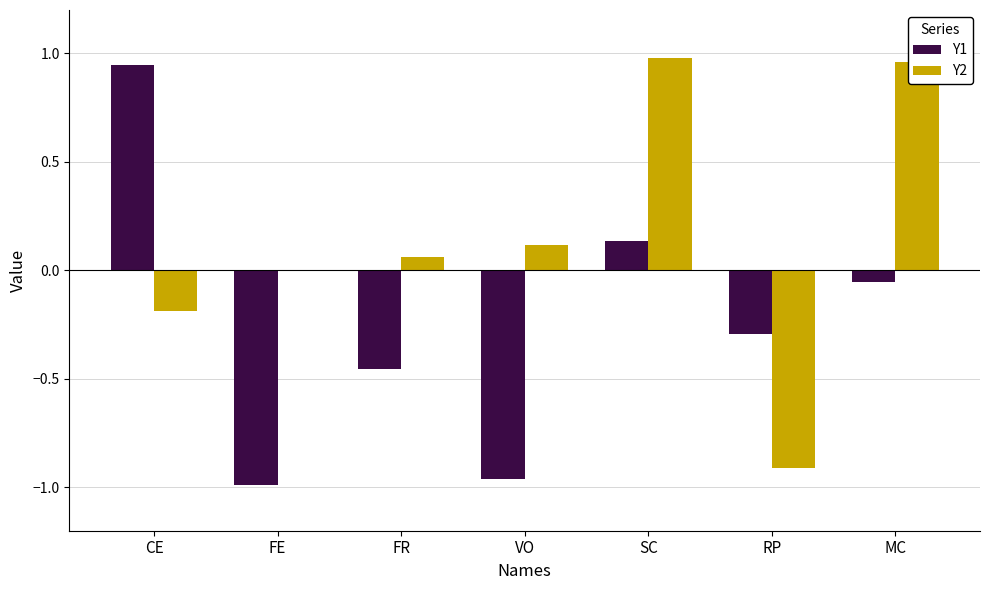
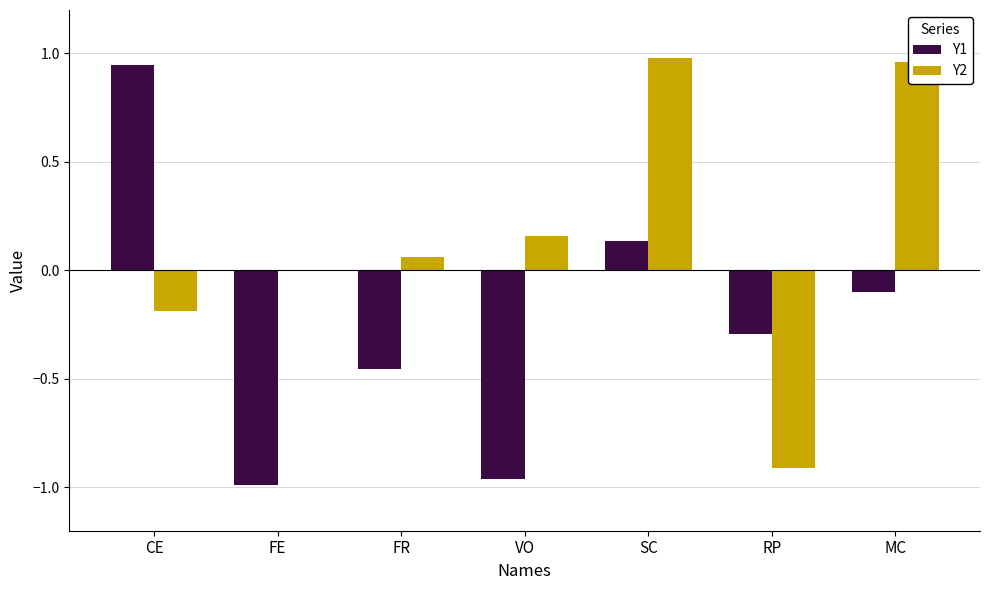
Y2, VO: 0.12 -> 0.16
Y1, MC: -0.05 -> -0.10
